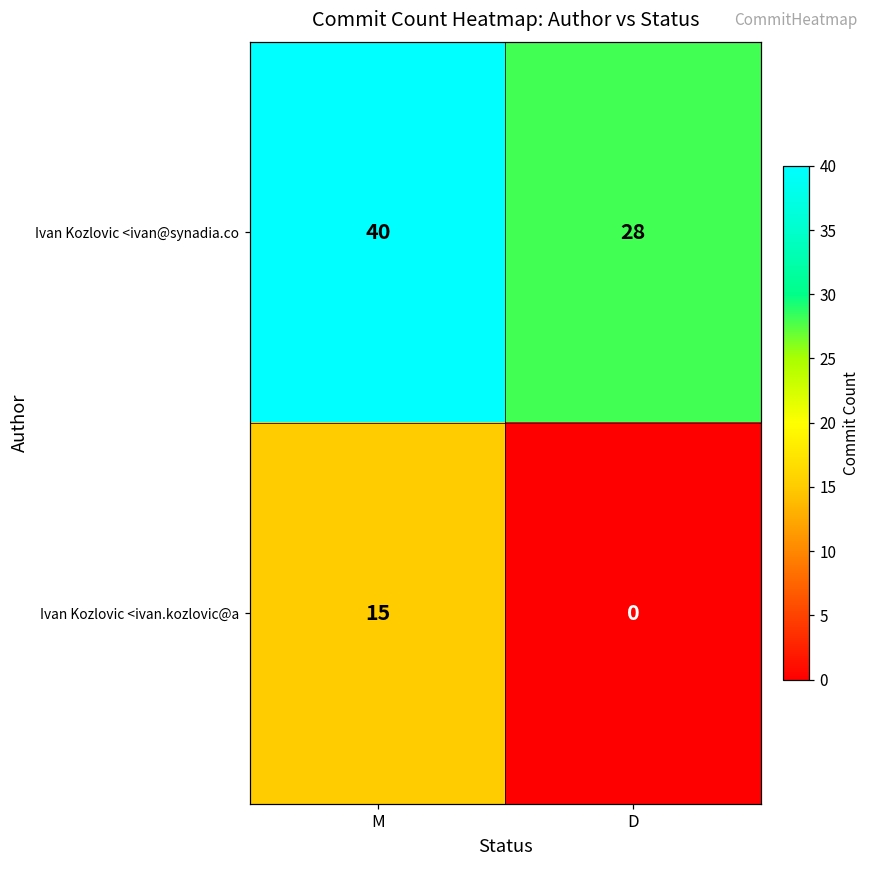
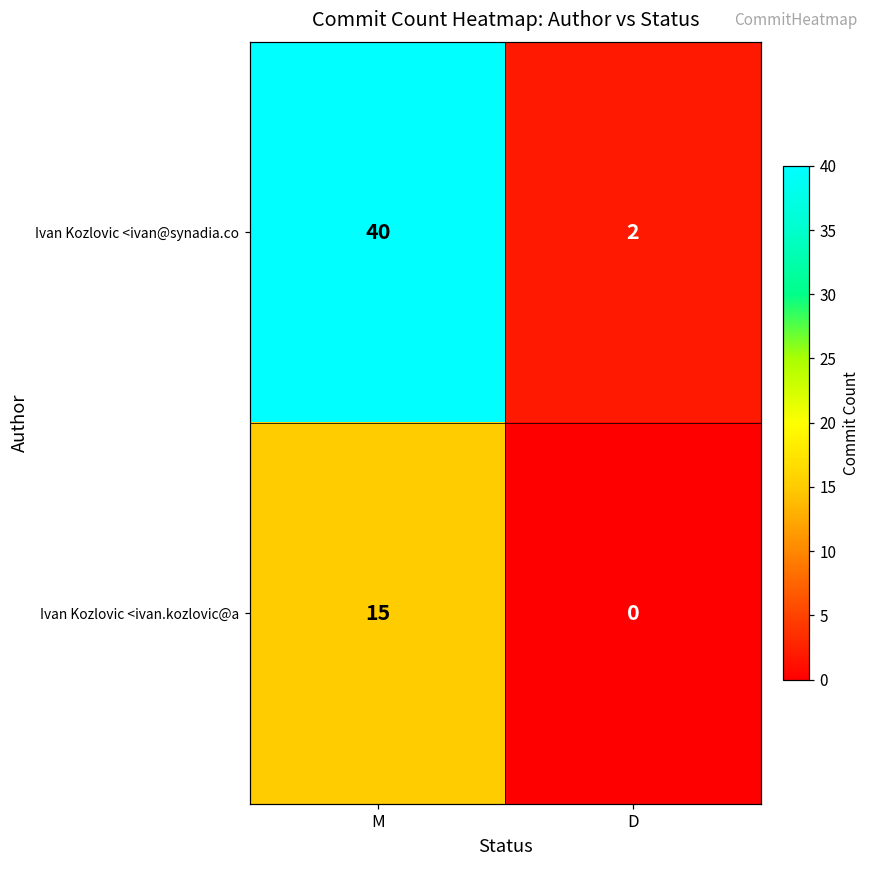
Ivan Kozlovic <ivan@synadia.co, D: 28 -> 2
